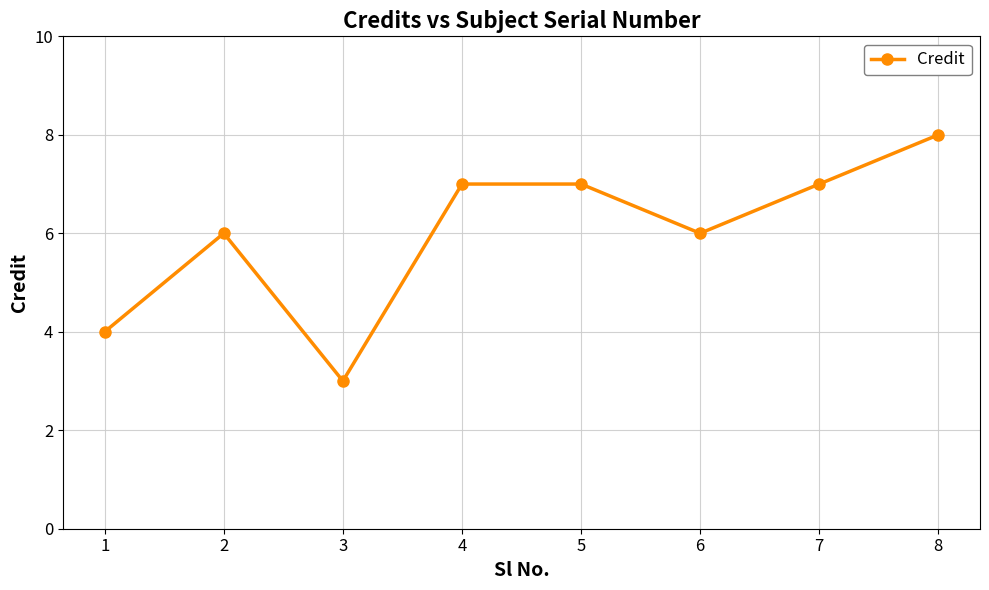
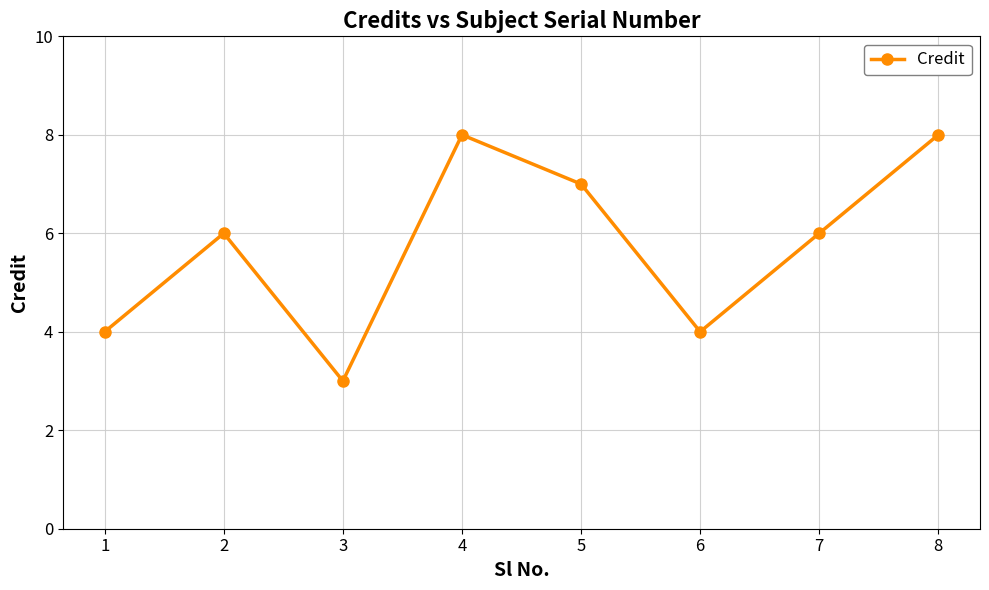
4: 7 -> 8
6: 6 -> 4
7: 7 -> 6
